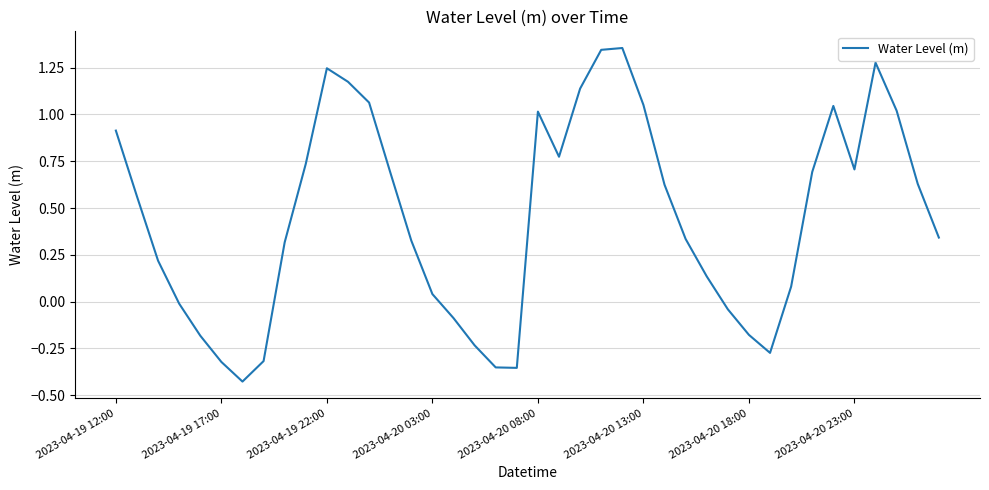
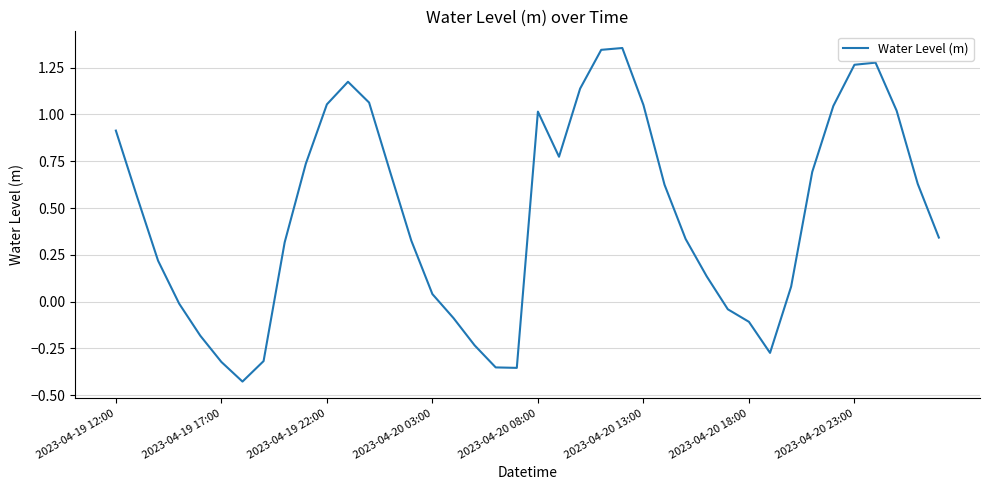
2023-04-19 22:00: 1.25 -> 1.05
2023-04-20 18:00: -0.18 -> -0.11
2023-04-20 23:00: 0.71 -> 1.27
